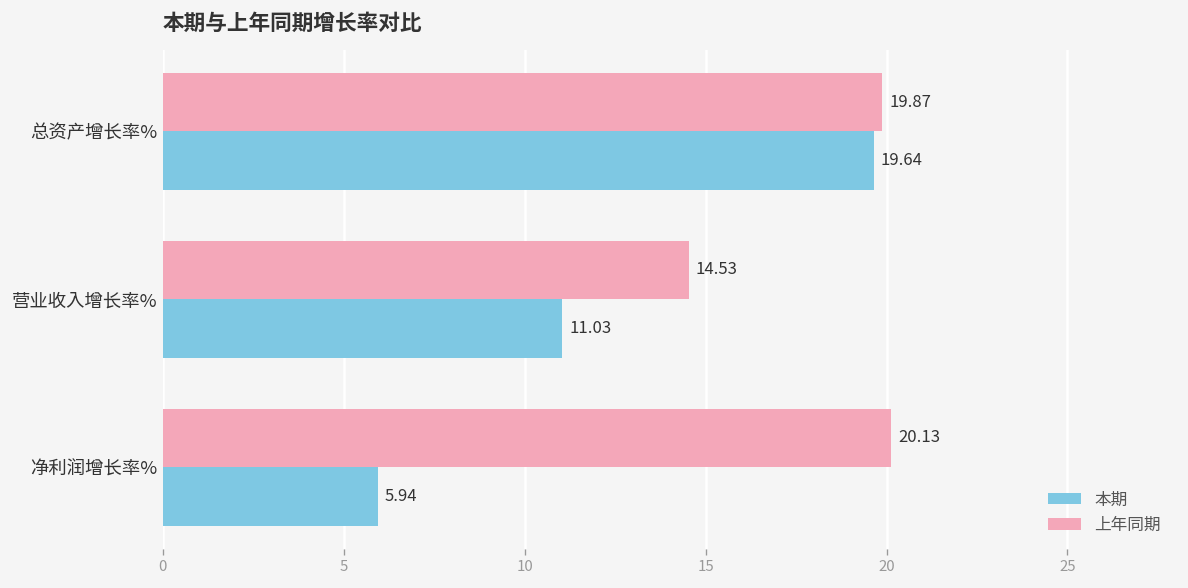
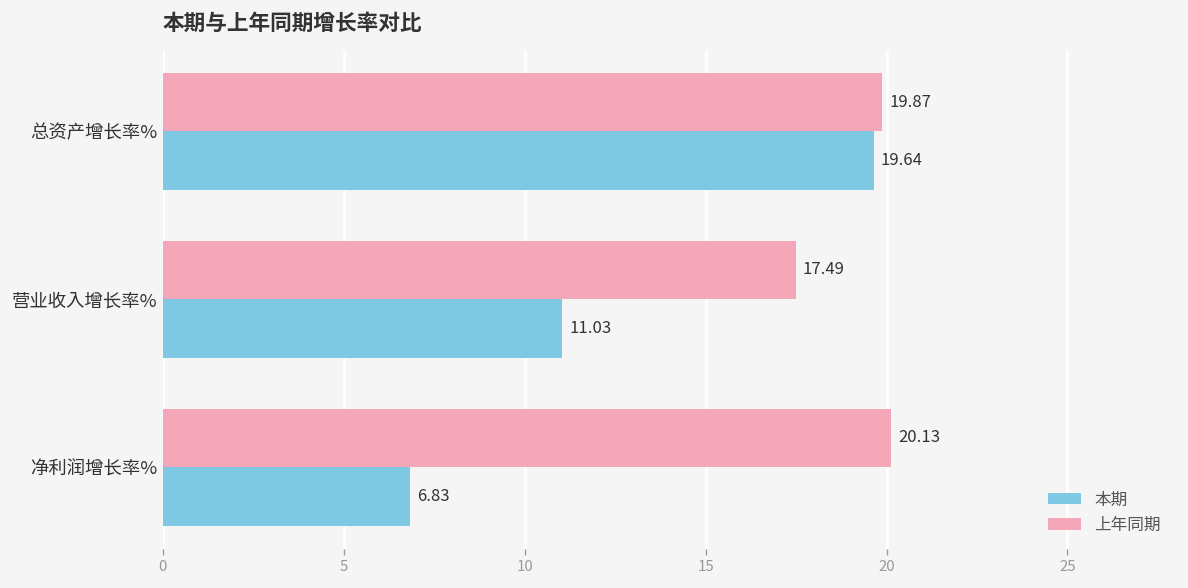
上年同期, 营业收入增长率%: 14.53 -> 17.49
本期, 净利润增长率%: 5.94 -> 6.83
